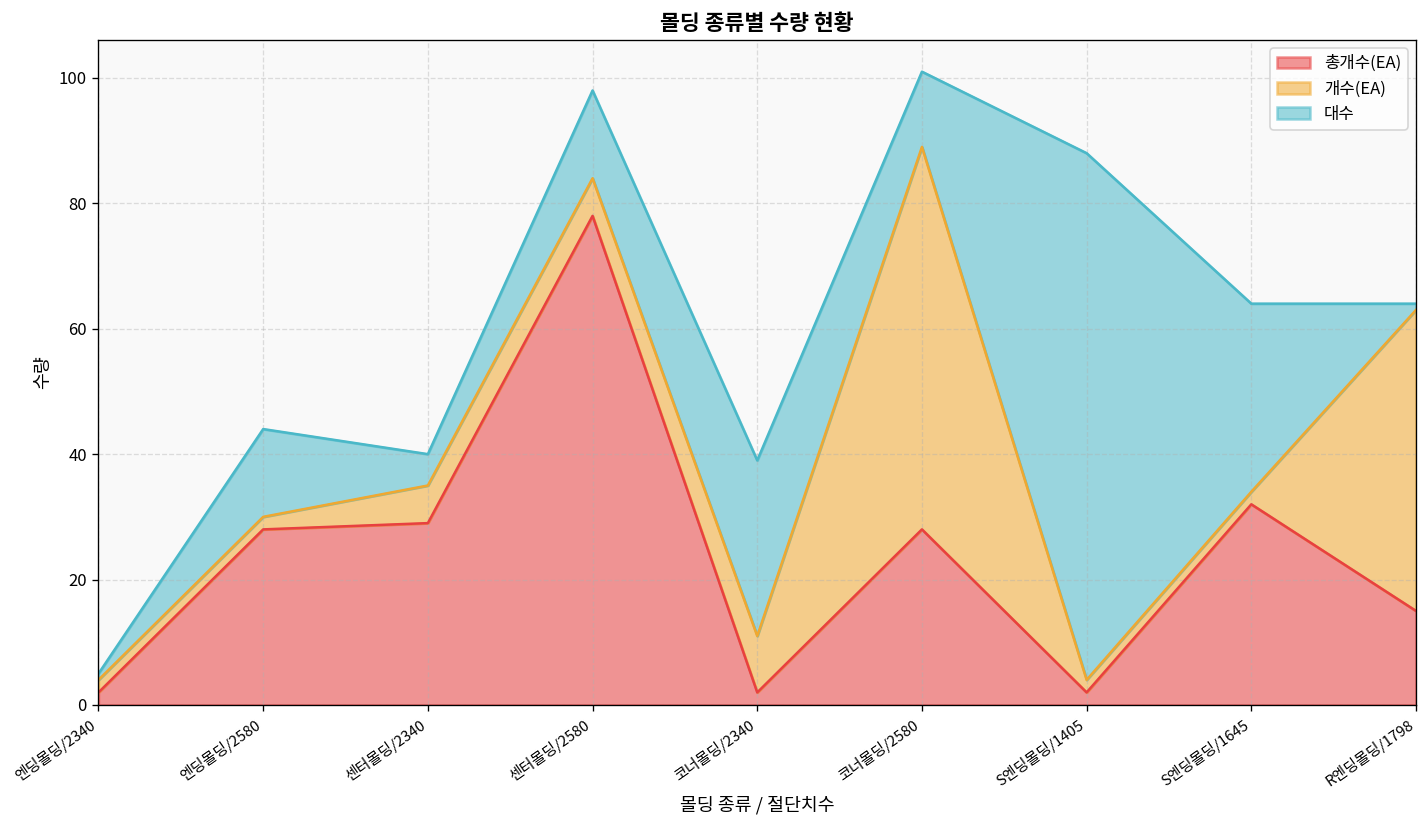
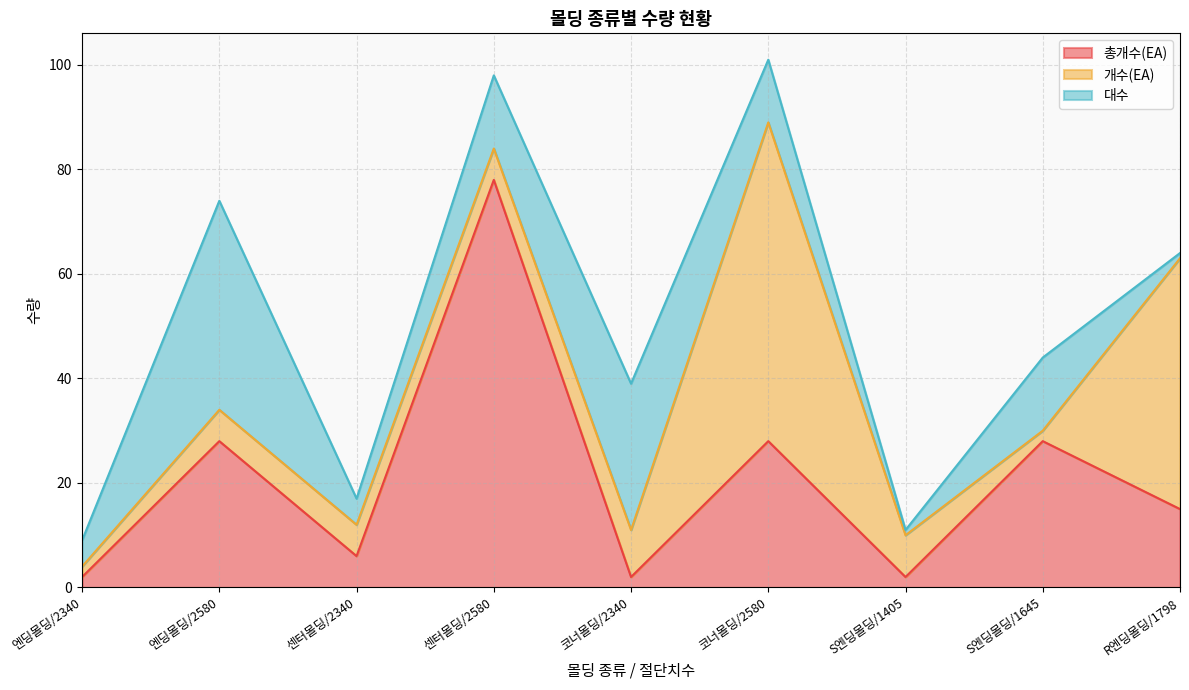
대수, 엔딩몰딩/2340: 1 -> 5
개수(EA), 엔딩몰딩/2580: 2 -> 6
대수, 엔딩몰딩/2580: 14 -> 40
총개수(EA), 센터몰딩/2340: 29 -> 6
개수(EA), S엔딩몰딩/1405: 2 -> 8
대수, S엔딩몰딩/1405: 84 -> 1
총개수(EA), S엔딩몰딩/1645: 32 -> 28
대수, S엔딩몰딩/1645: 30 -> 14
